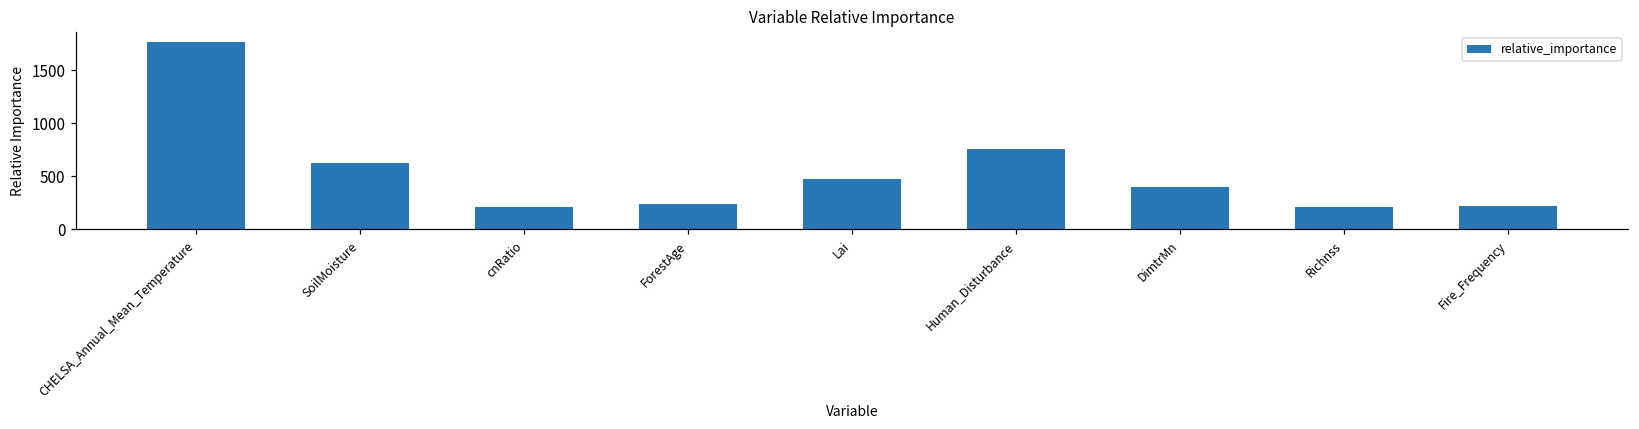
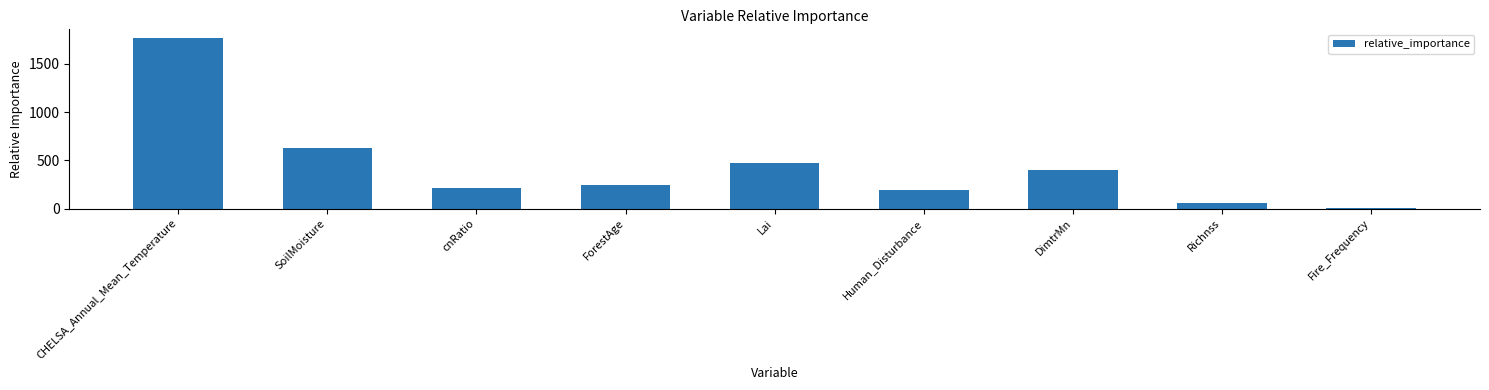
Human_Disturbance: 800 -> 200
Richnss: 200 -> 100
Fire_Frequency: 200 -> 0
